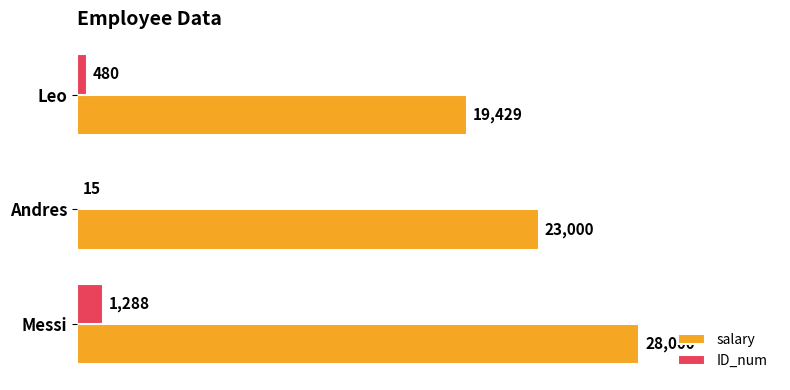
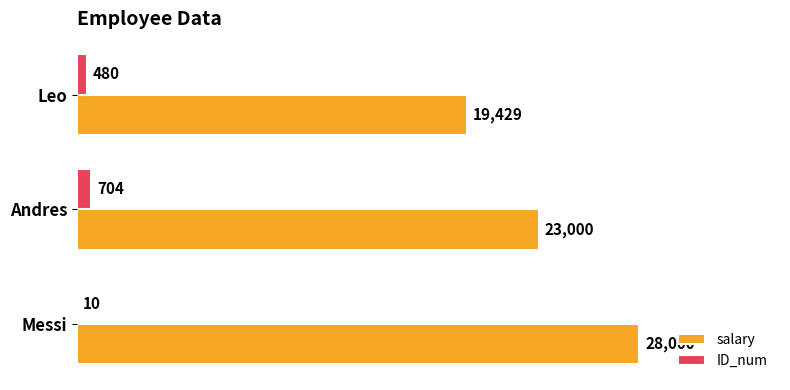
ID_num, Andres: 15 -> 704
ID_num, Messi: 1,288 -> 10
